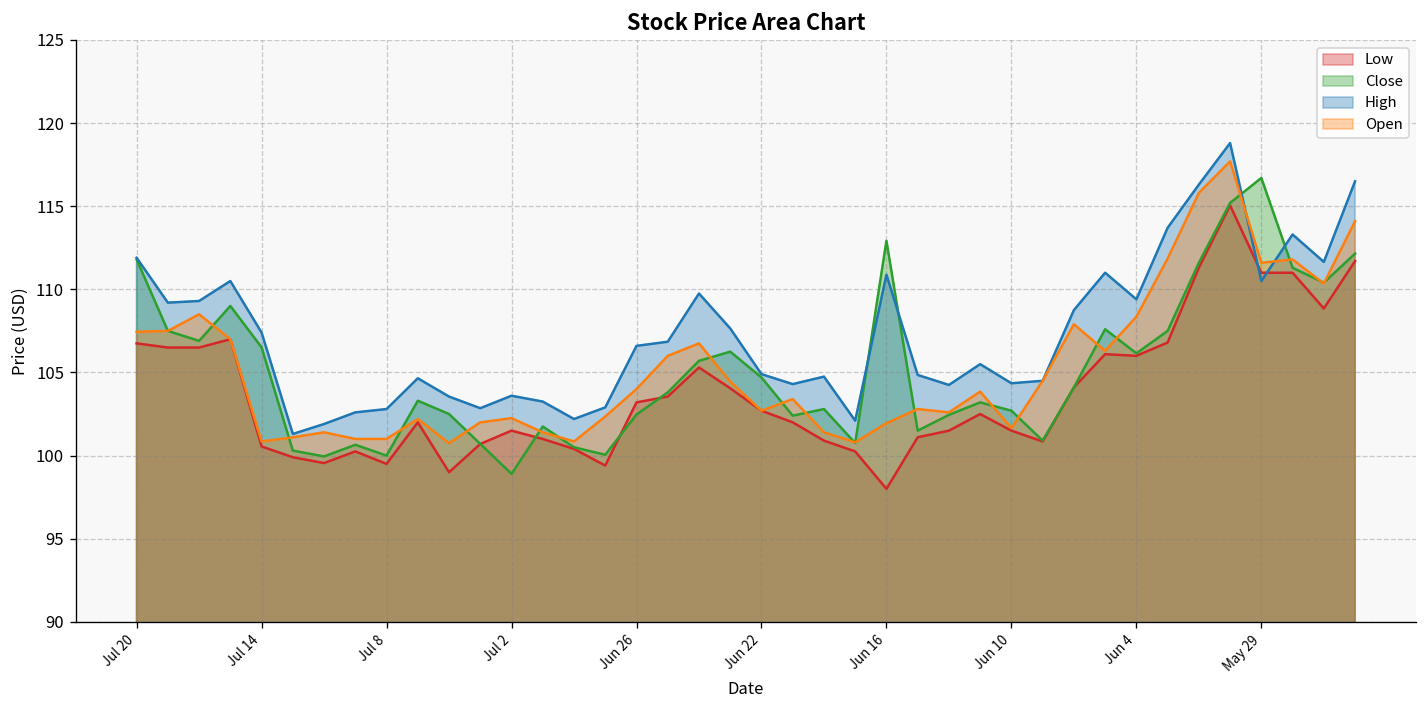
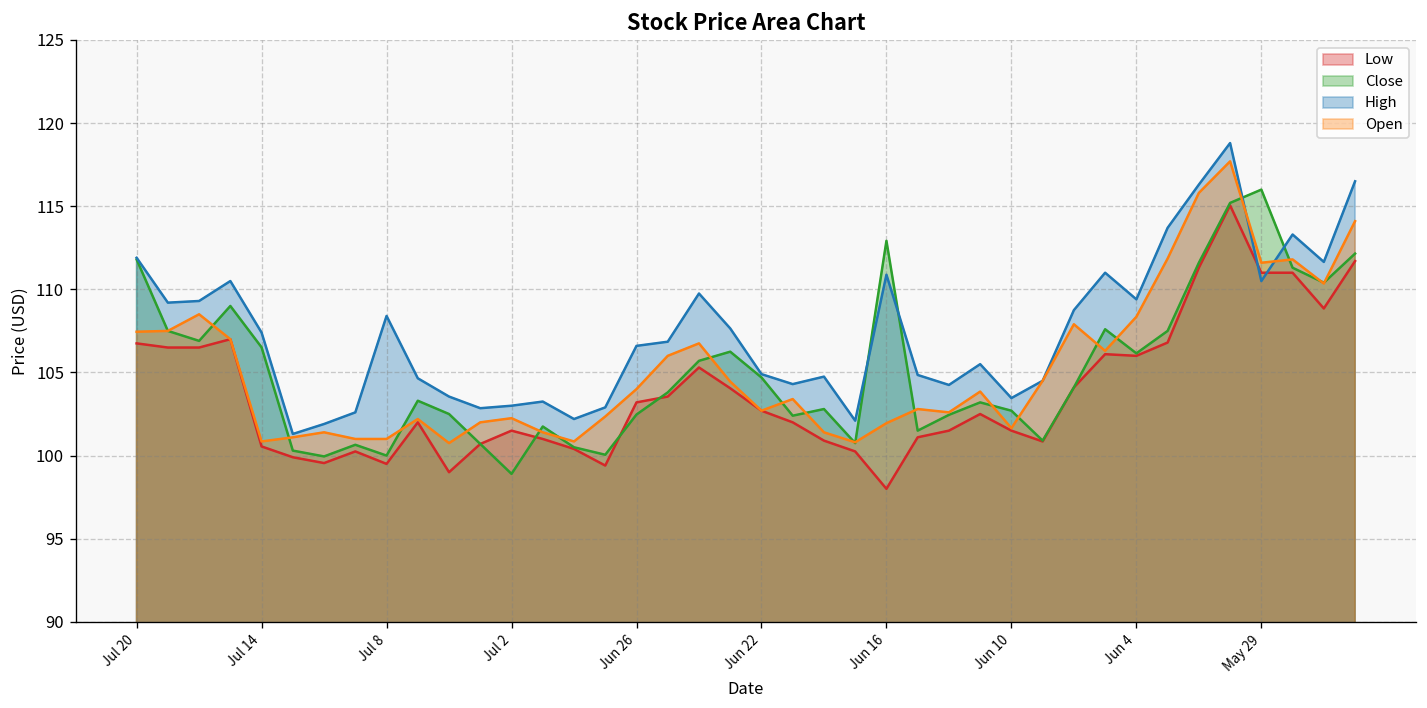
High, Jul 8: 102.8 -> 108.4
High, Jul 2: 103.6 -> 103.0
High, Jun 10: 104.4 -> 103.5
Close, May 29: 116.7 -> 116.0
